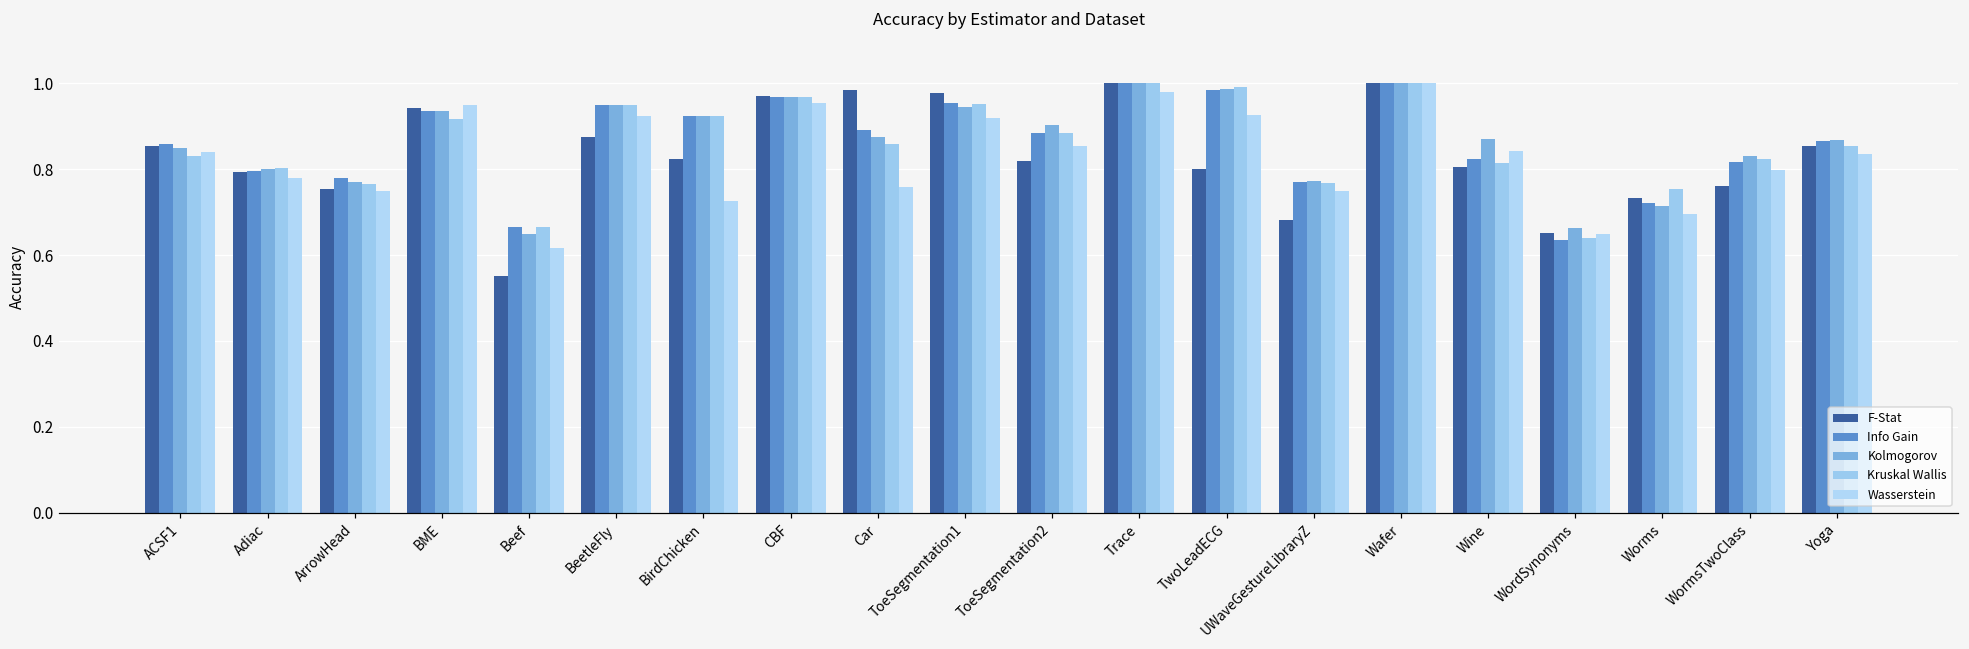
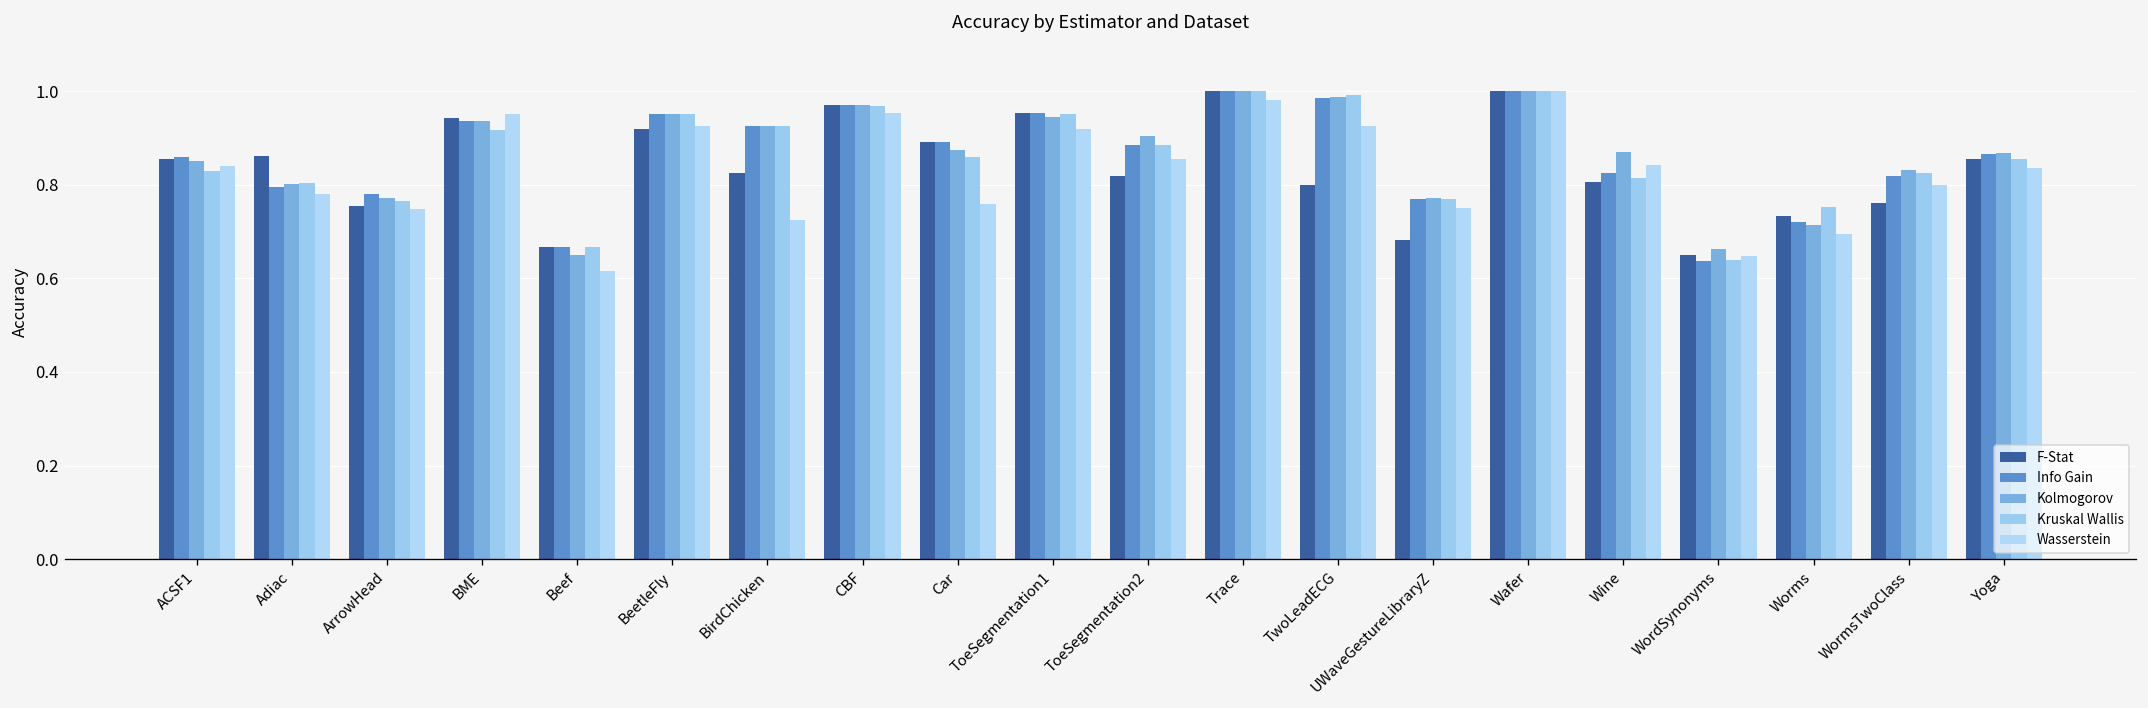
F-Stat, Adiac: 0.79 -> 0.86
F-Stat, Beef: 0.55 -> 0.67
F-Stat, BeetleFly: 0.88 -> 0.92
F-Stat, Car: 0.98 -> 0.89
F-Stat, ToeSegmentation1: 0.98 -> 0.95
